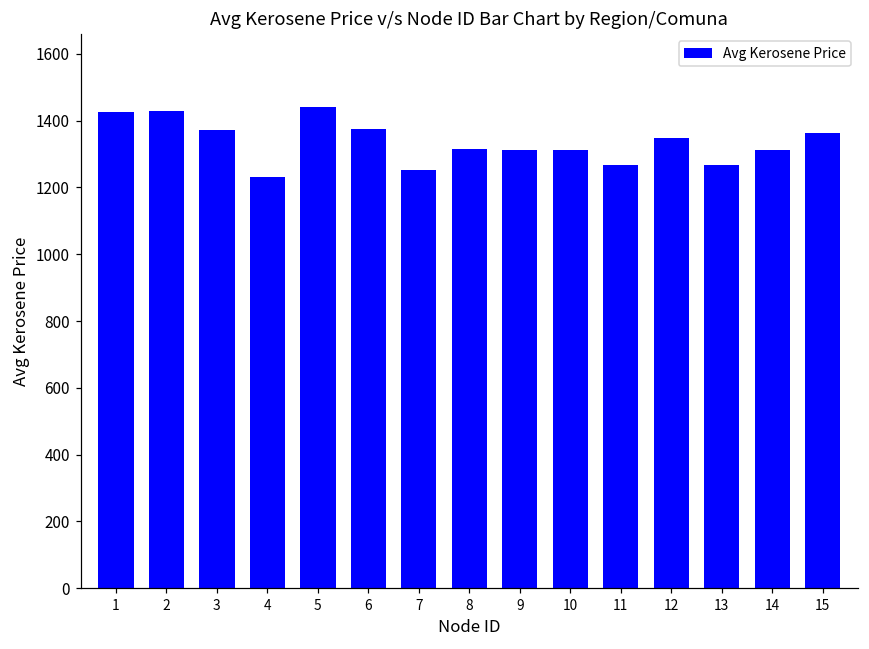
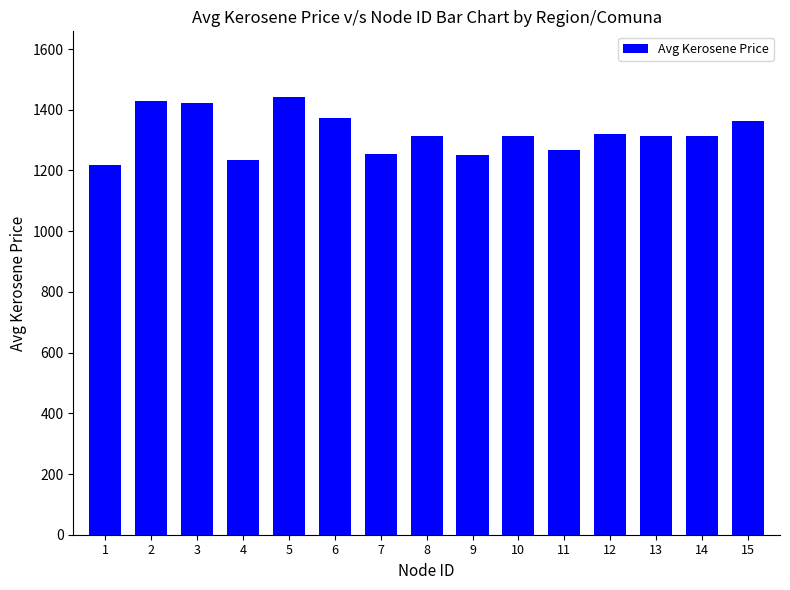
1: 1430 -> 1220
3: 1370 -> 1420
9: 1310 -> 1250
12: 1350 -> 1320
13: 1270 -> 1310
